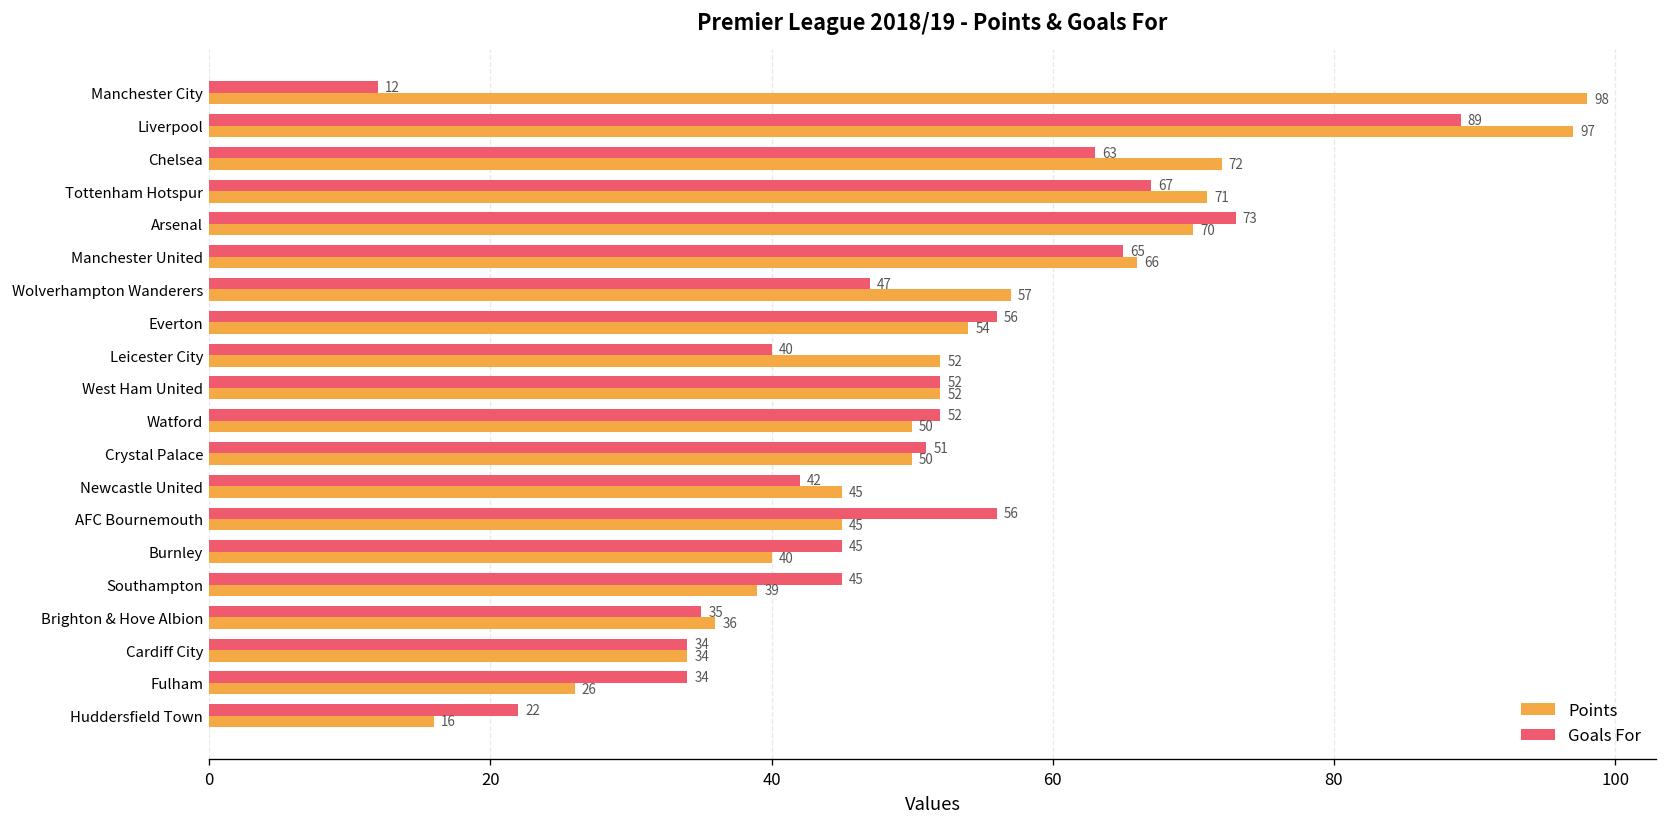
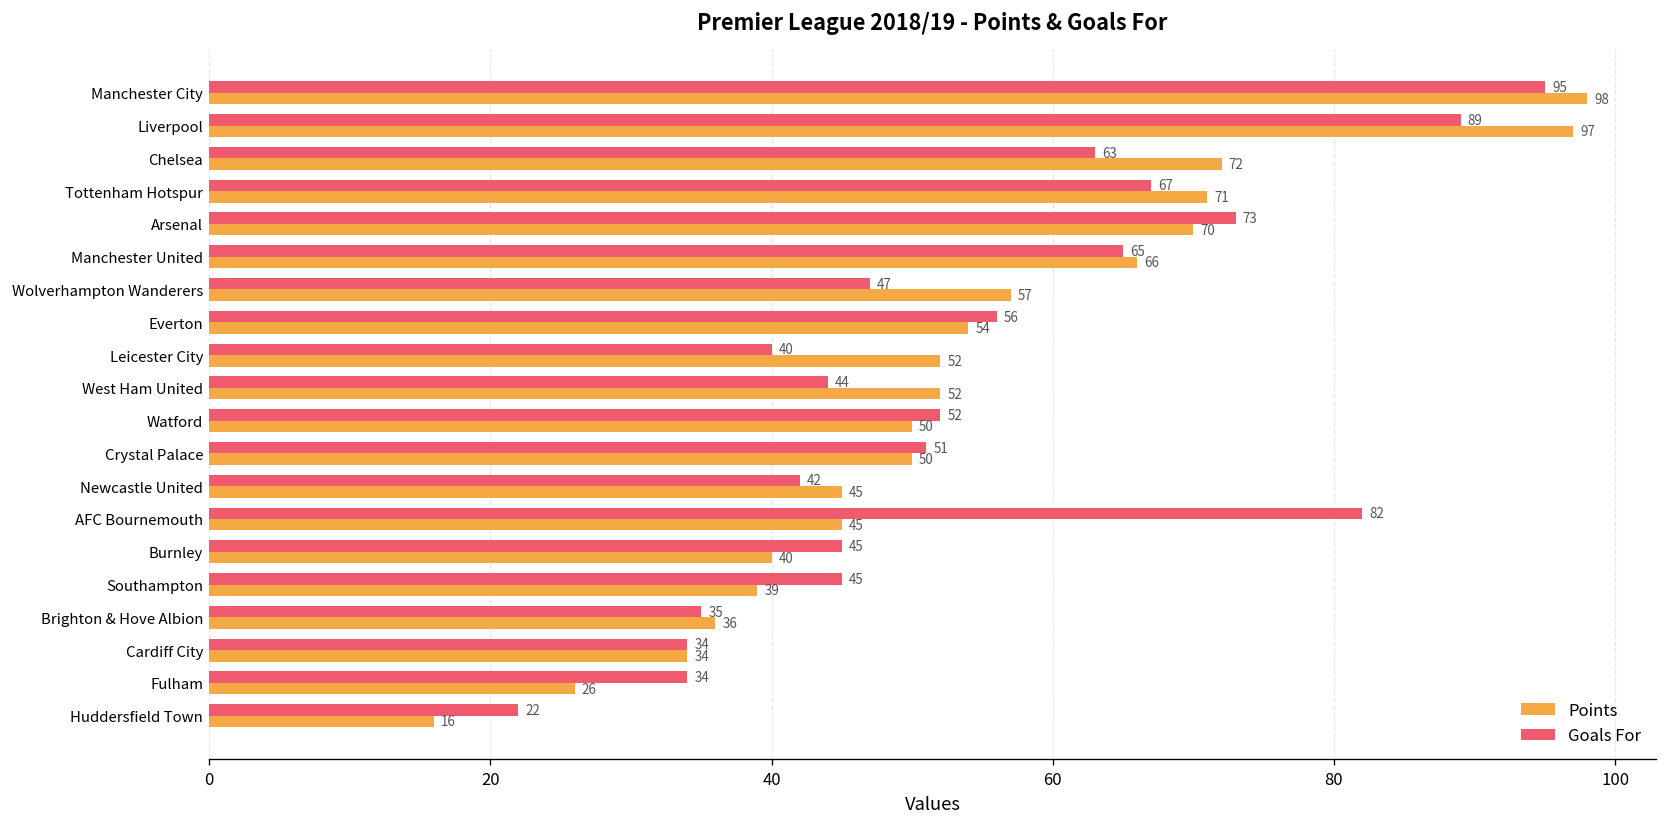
Goals For, Manchester City: 12 -> 95
Goals For, West Ham United: 52 -> 44
Goals For, AFC Bournemouth: 56 -> 82
